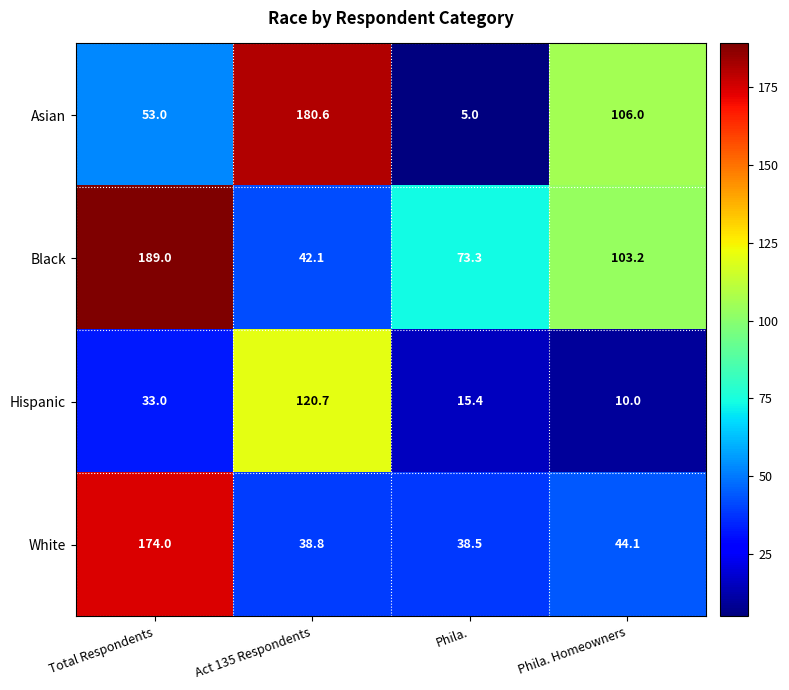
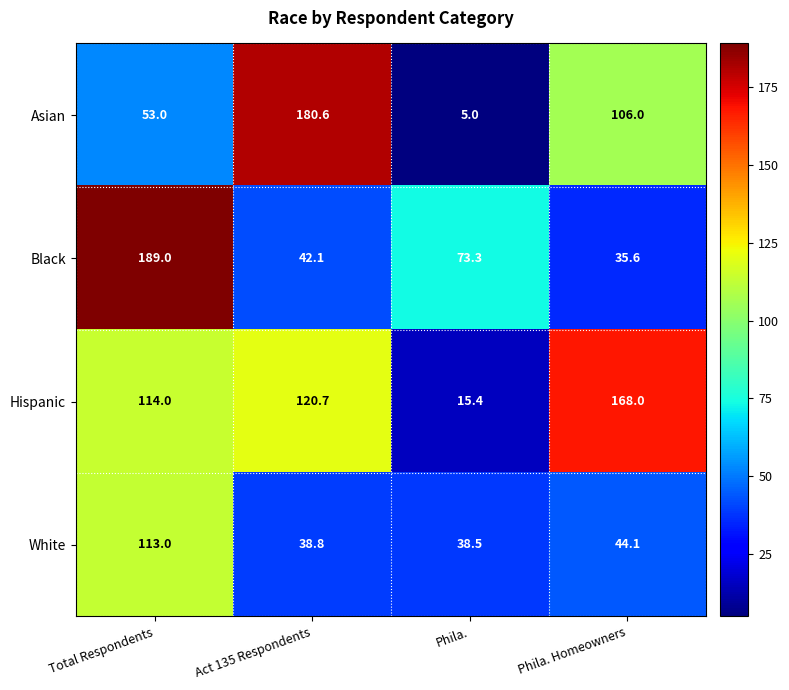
Black, Phila. Homeowners: 103.2 -> 35.6
Hispanic, Total Respondents: 33.0 -> 114.0
Hispanic, Phila. Homeowners: 10.0 -> 168.0
White, Total Respondents: 174.0 -> 113.0
